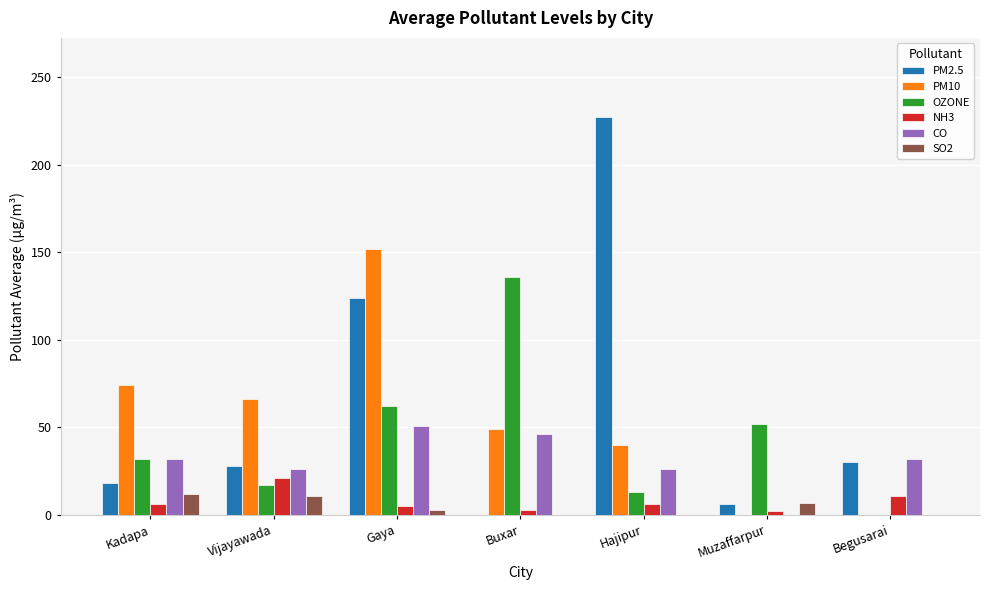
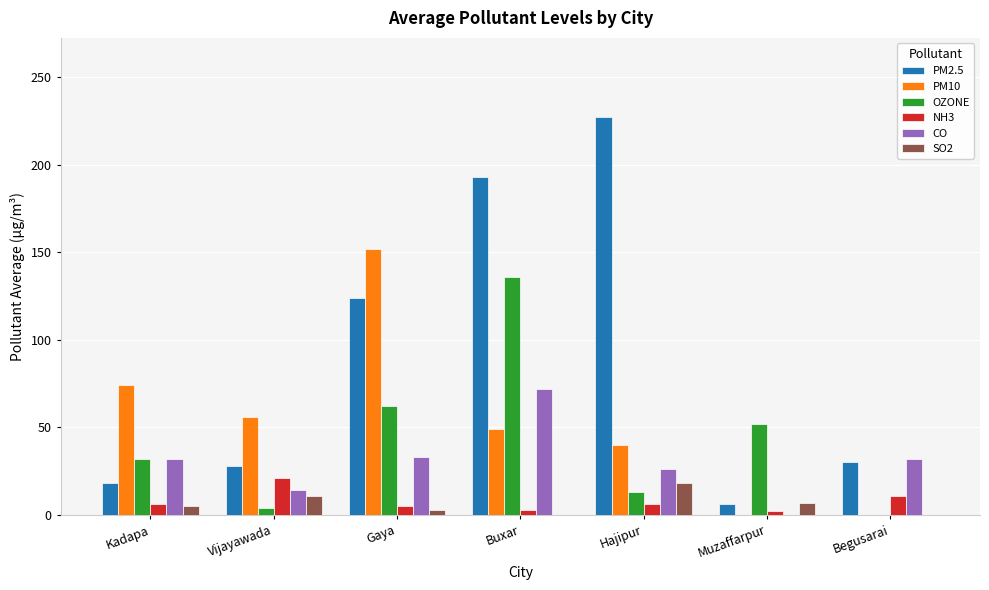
SO2, Kadapa: 12 -> 5
PM10, Vijayawada: 66 -> 56
OZONE, Vijayawada: 17 -> 4
CO, Vijayawada: 26 -> 14
CO, Gaya: 51 -> 33
PM2.5, Buxar: 0 -> 193
CO, Buxar: 46 -> 72
SO2, Hajipur: 0 -> 18
